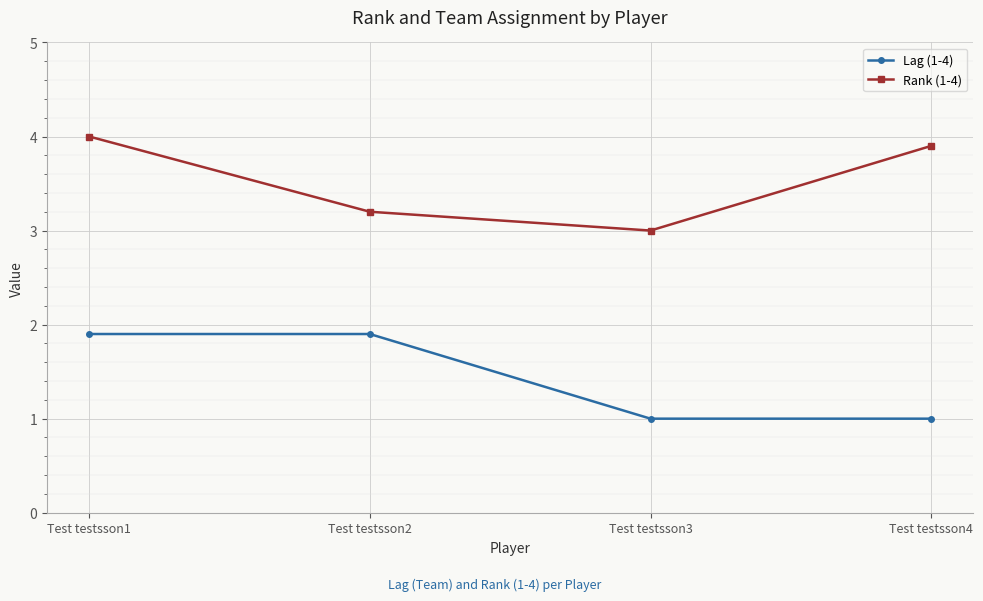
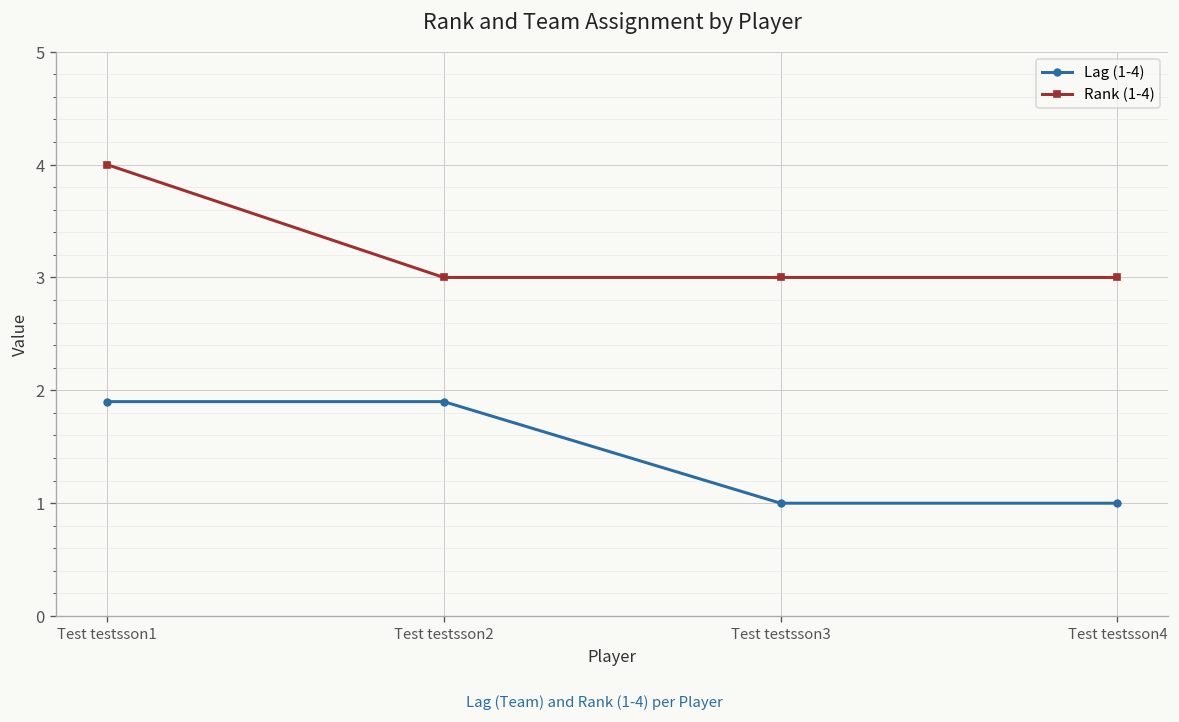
Rank (1-4), Test testsson2: 3.2 -> 3.0
Rank (1-4), Test testsson4: 3.9 -> 3.0
